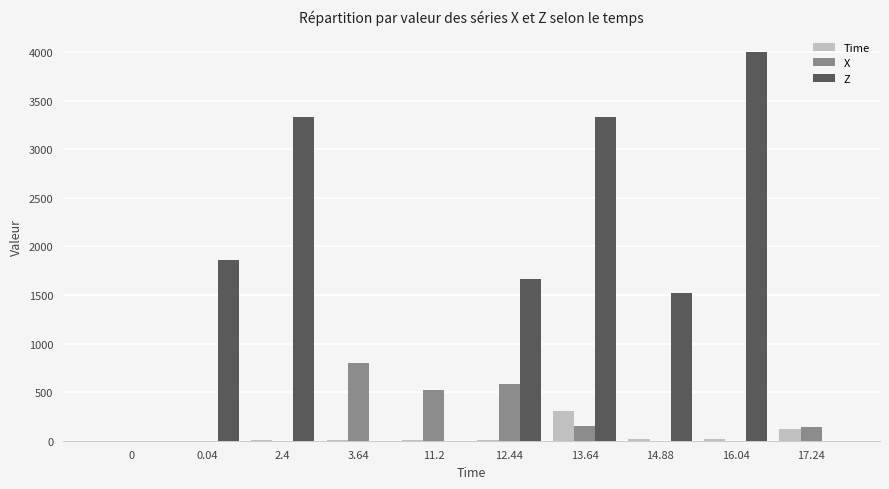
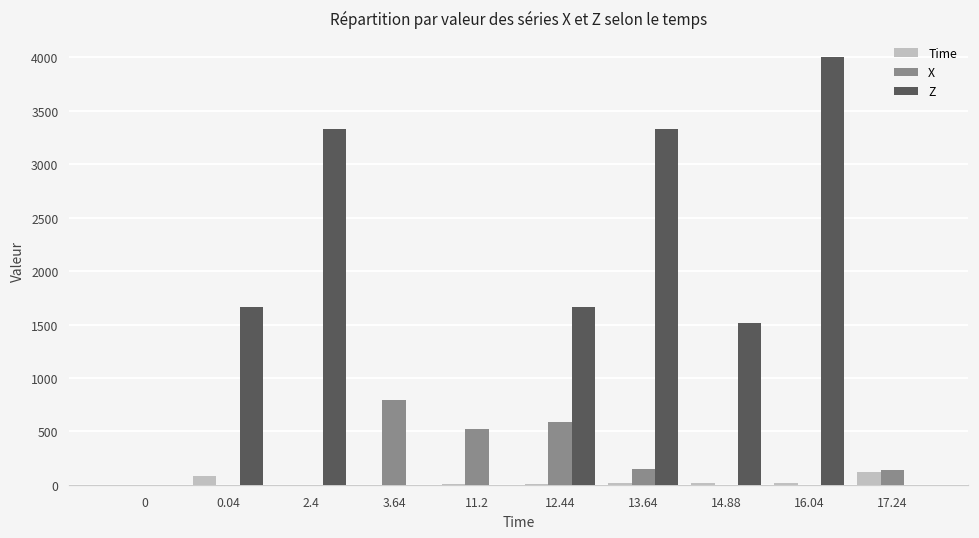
Time, 0.04: 0 -> 100
Z, 0.04: 1900 -> 1700
Time, 13.64: 300 -> 0
